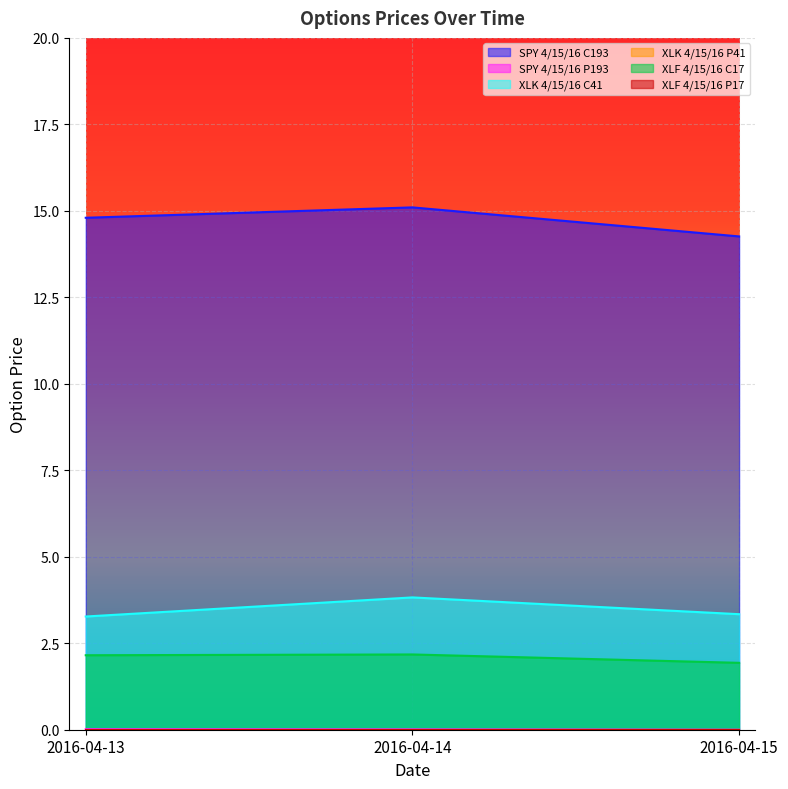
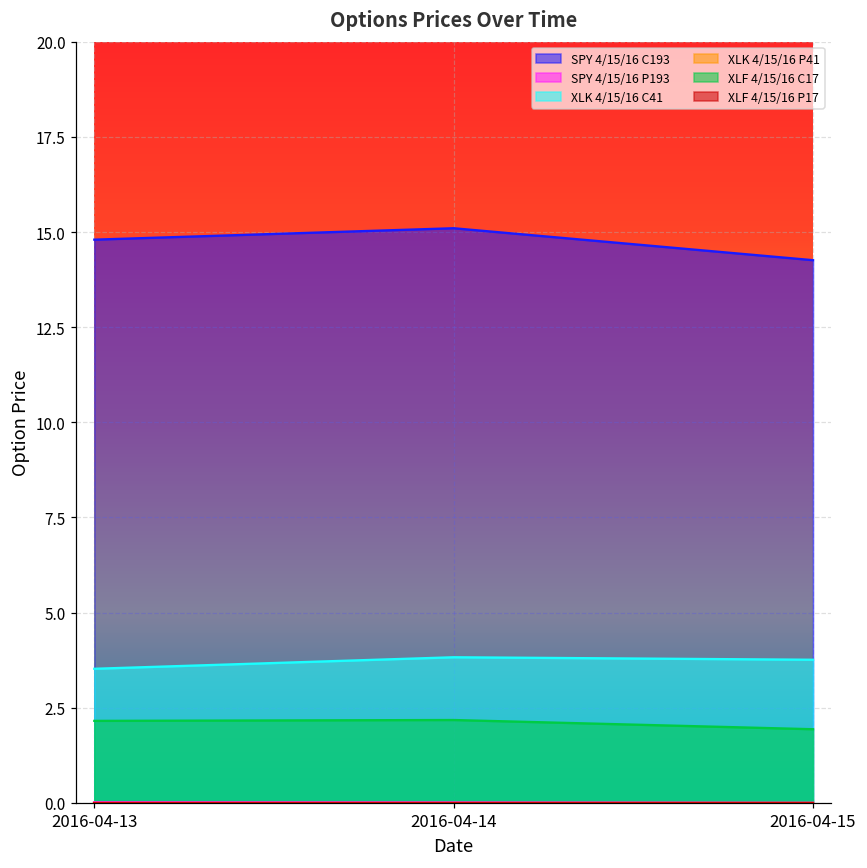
XLK 4/15/16 C41, 2016-04-13: 3.3 -> 3.5
XLK 4/15/16 C41, 2016-04-15: 3.3 -> 3.8
